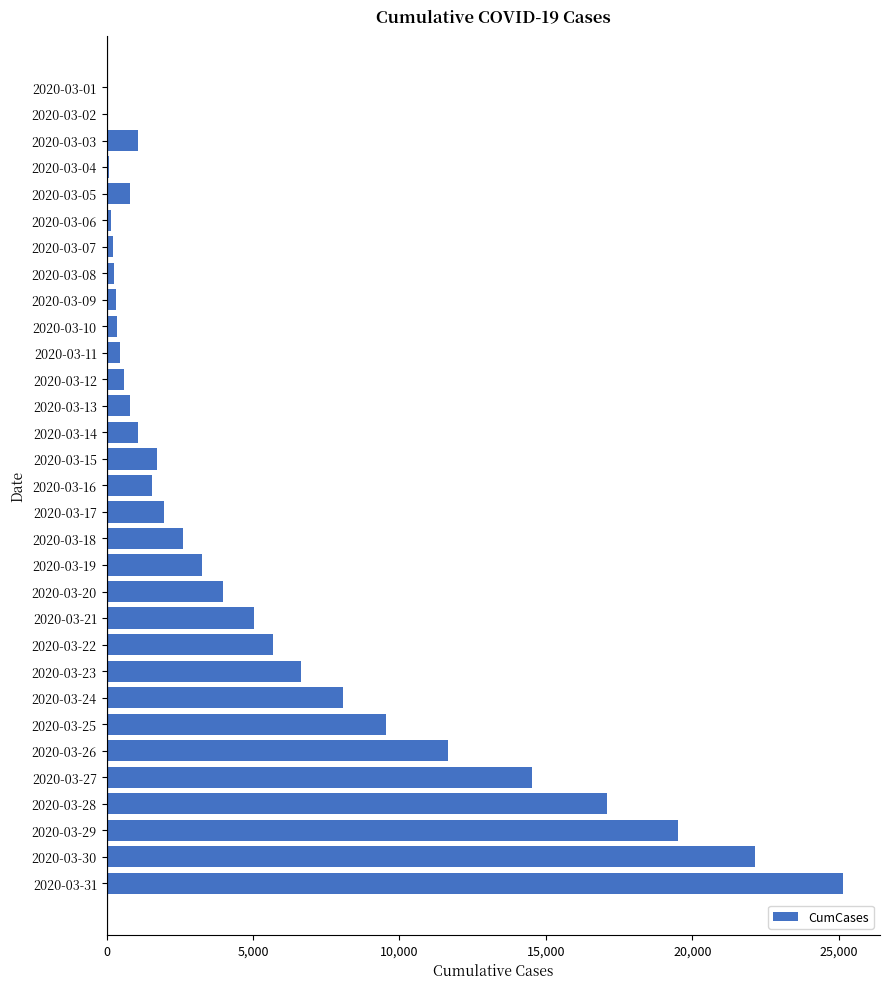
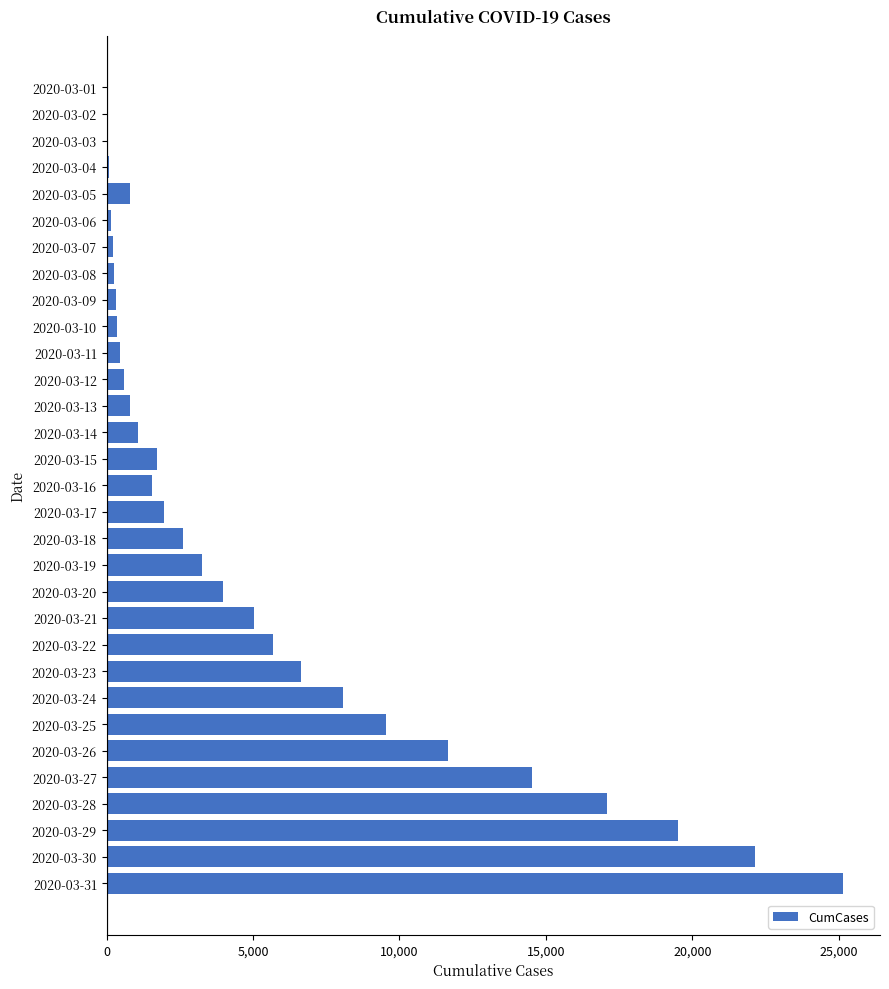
2020-03-03: 1,100 -> 100
